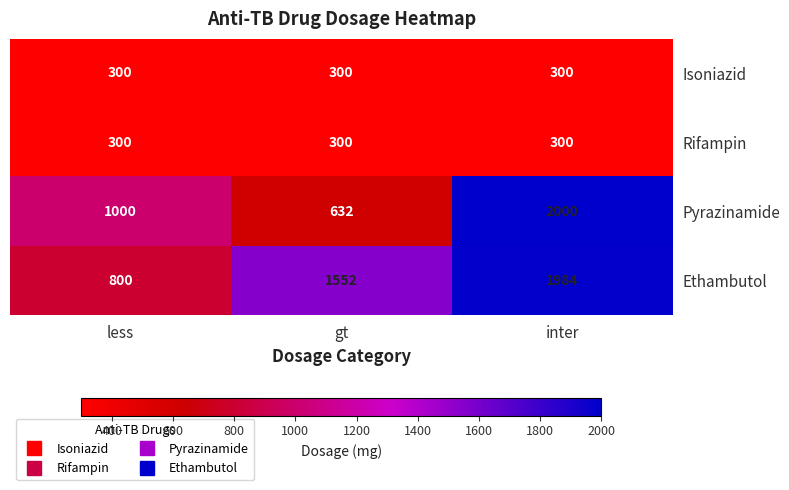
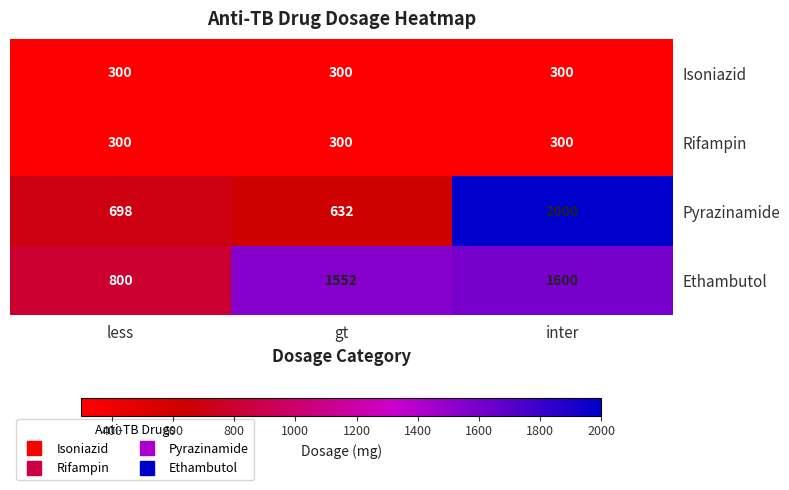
Pyrazinamide, less: 1000 -> 698
Ethambutol, inter: 1984 -> 1600
